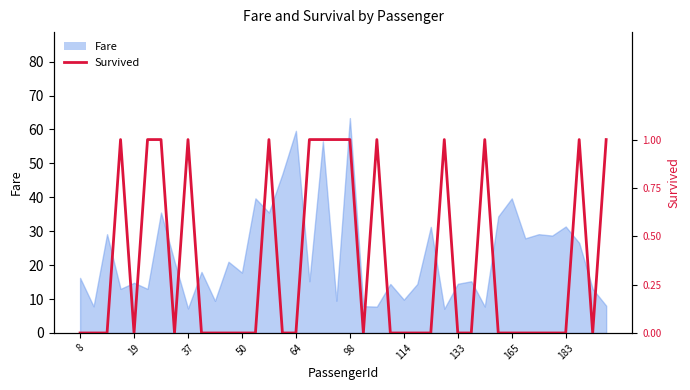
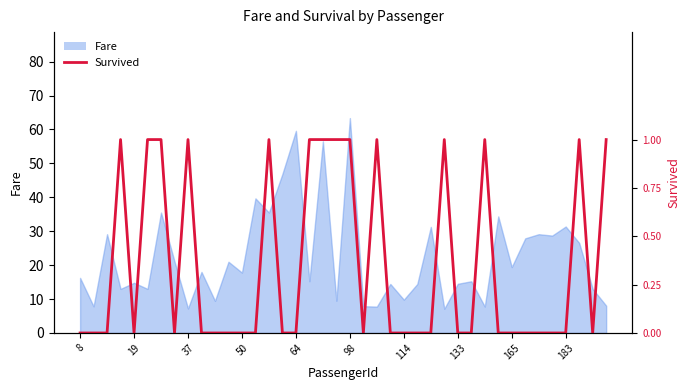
Fare, 165: 40 -> 19
